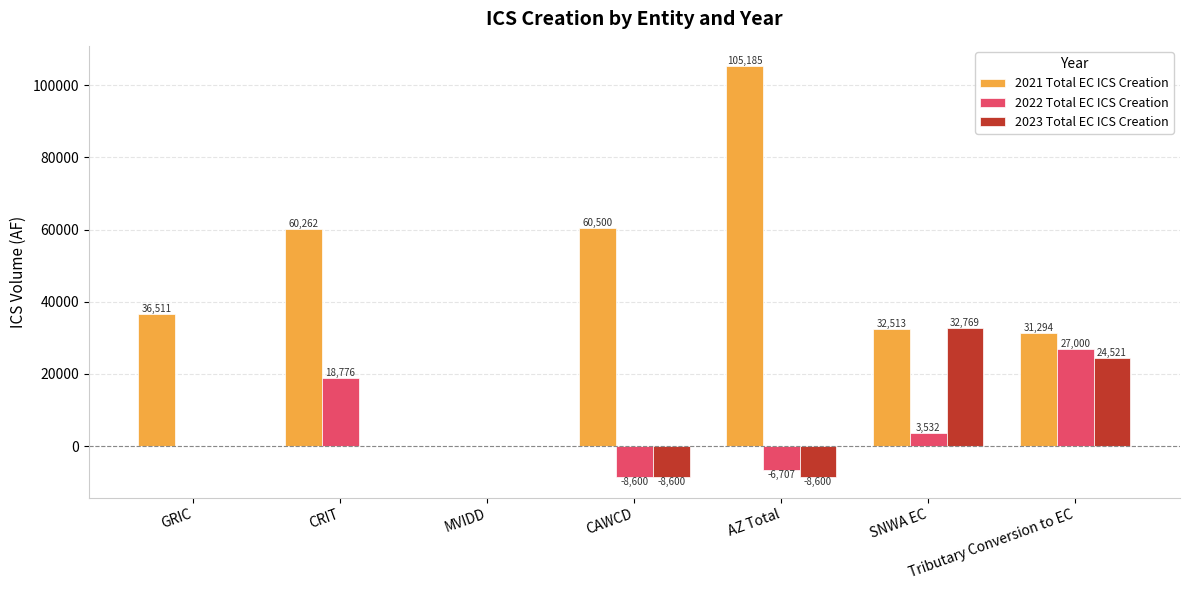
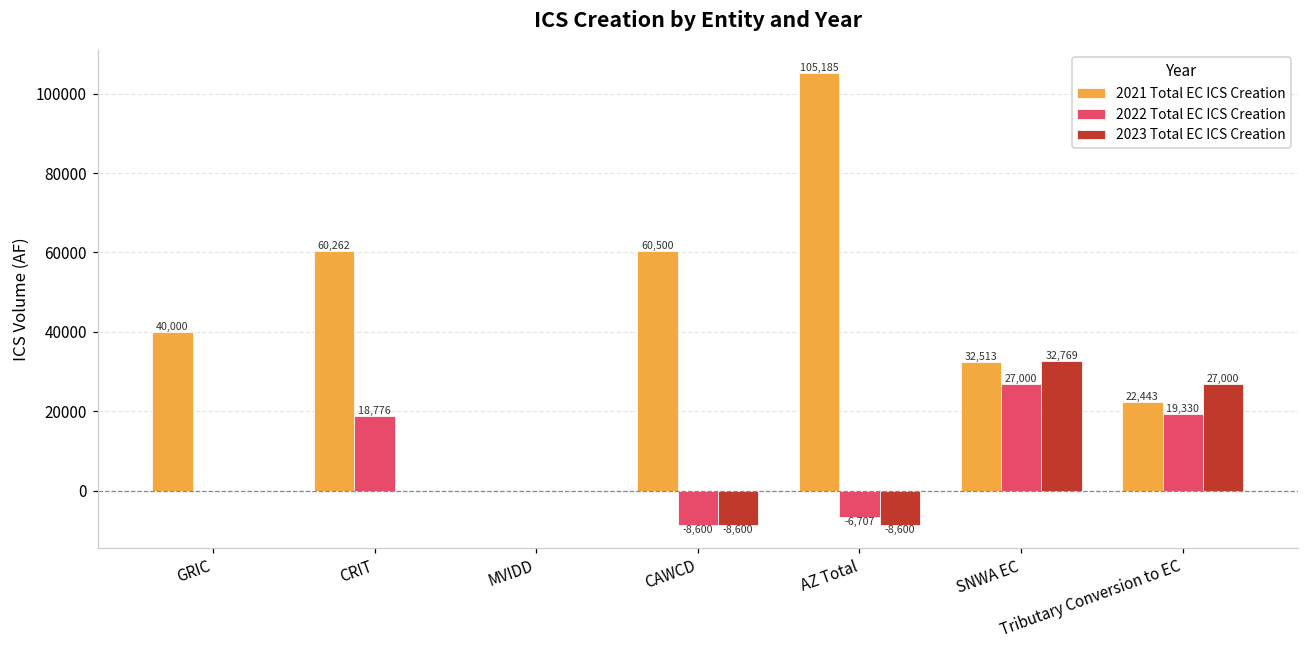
2021 Total EC ICS Creation, GRIC: 36,511 -> 40,000
2022 Total EC ICS Creation, SNWA EC: 3,532 -> 27,000
2021 Total EC ICS Creation, Tributary Conversion to EC: 31,294 -> 22,443
2022 Total EC ICS Creation, Tributary Conversion to EC: 27,000 -> 19,330
2023 Total EC ICS Creation, Tributary Conversion to EC: 24,521 -> 27,000
